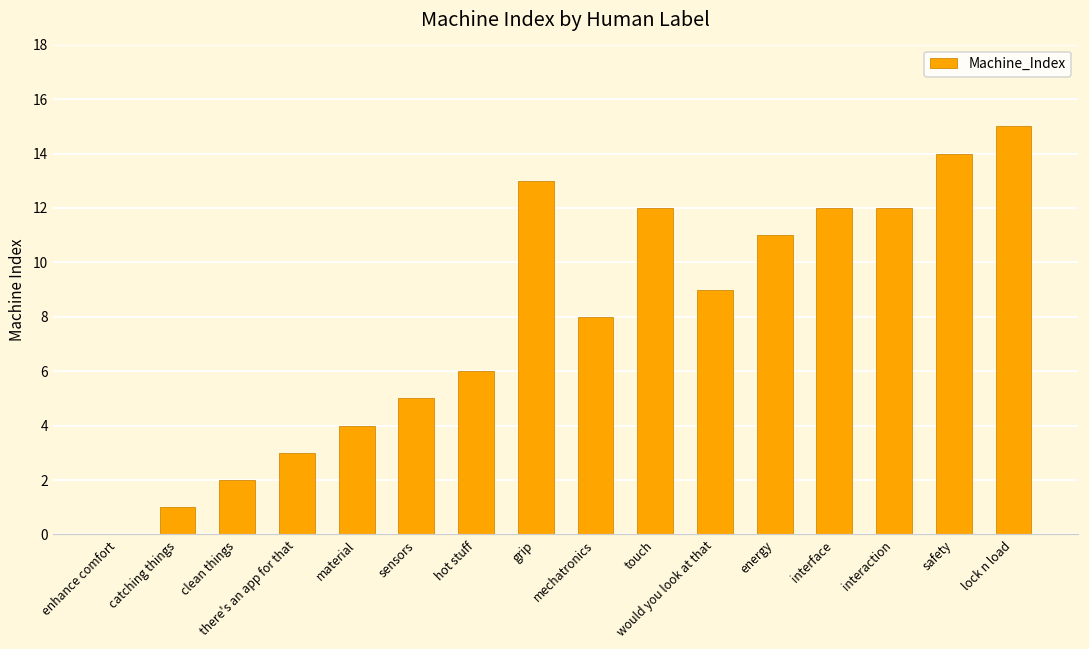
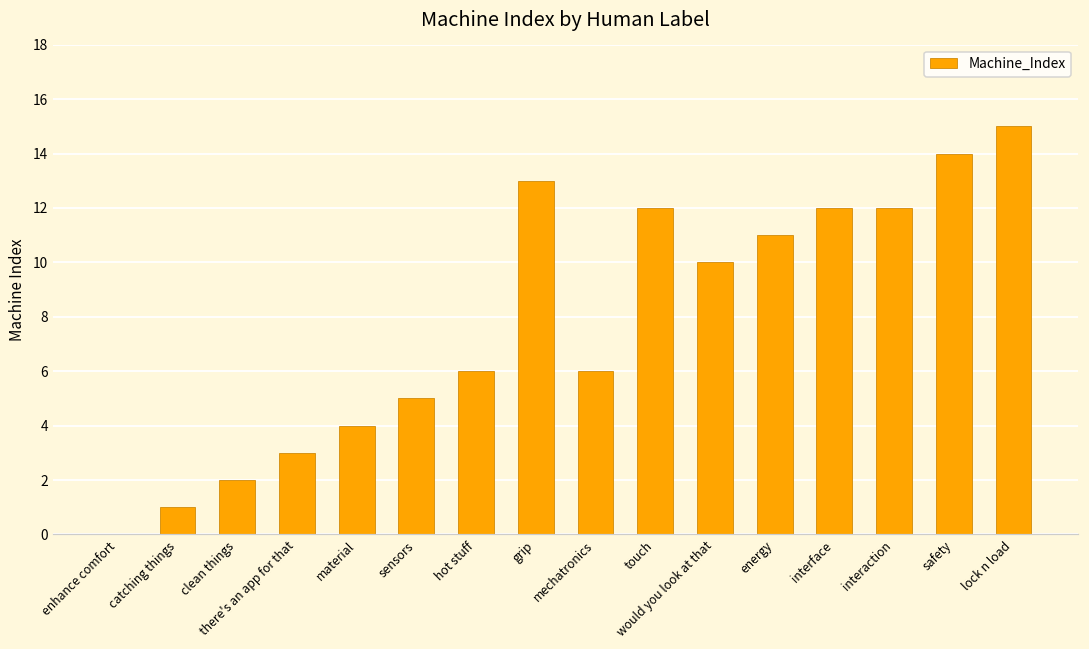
mechatronics: 8 -> 6
would you look at that: 9 -> 10
